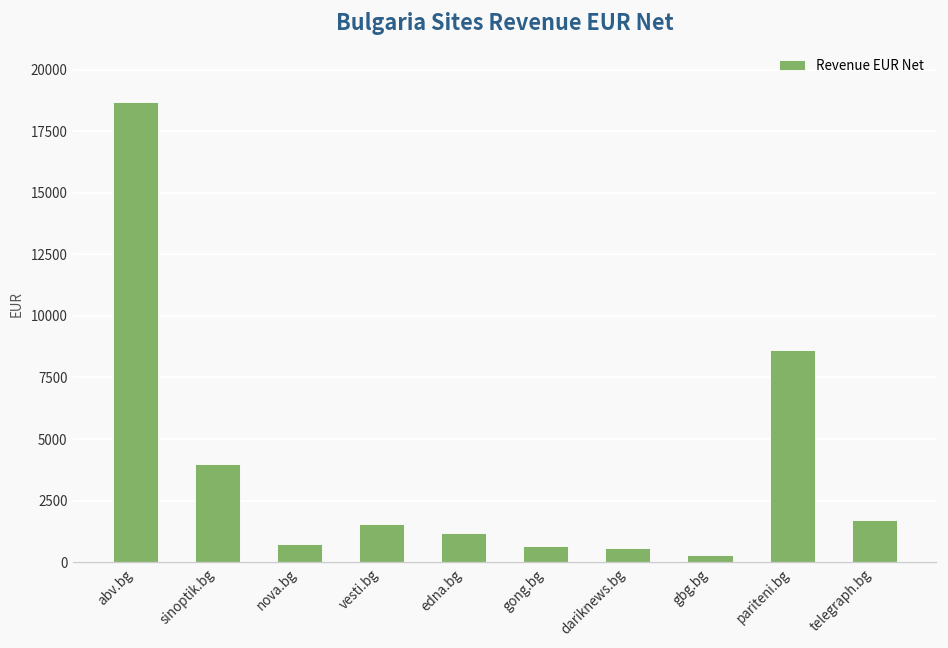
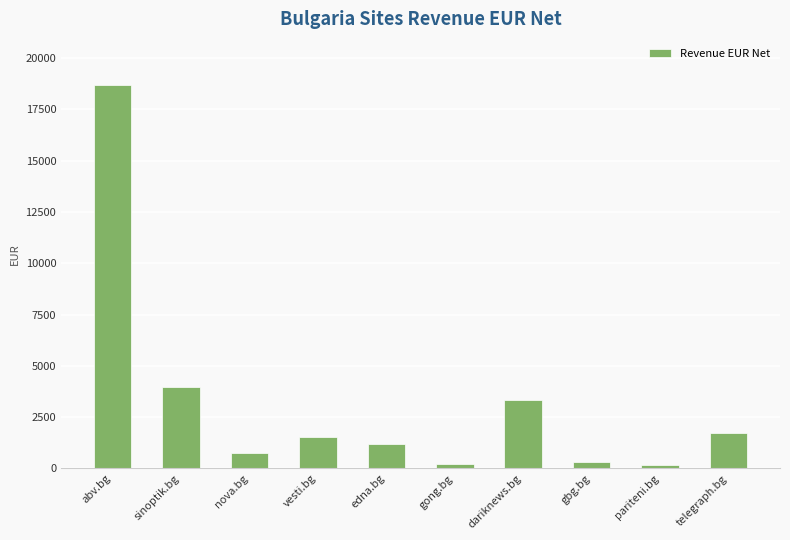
gong.bg: 700 -> 200
dariknews.bg: 600 -> 3400
pariteni.bg: 8600 -> 200
